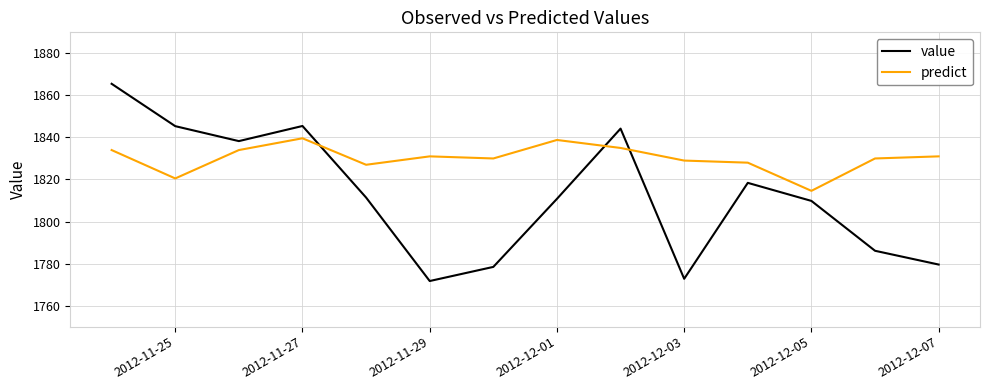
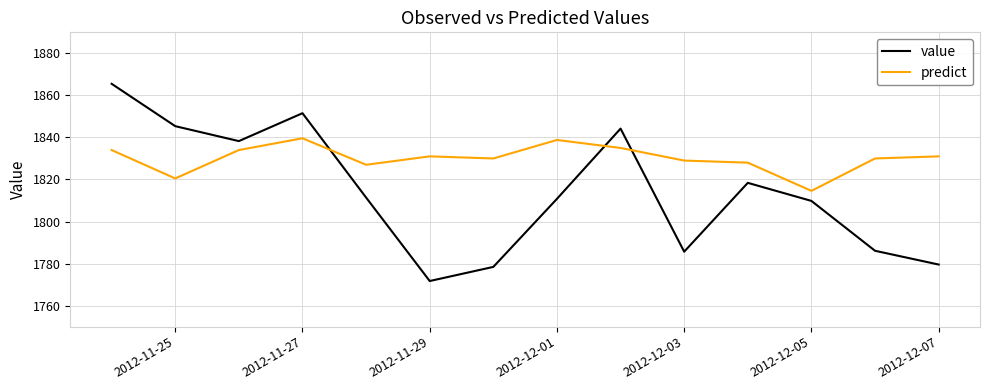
value, 2012-11-27: 1845 -> 1852
value, 2012-12-03: 1773 -> 1786
